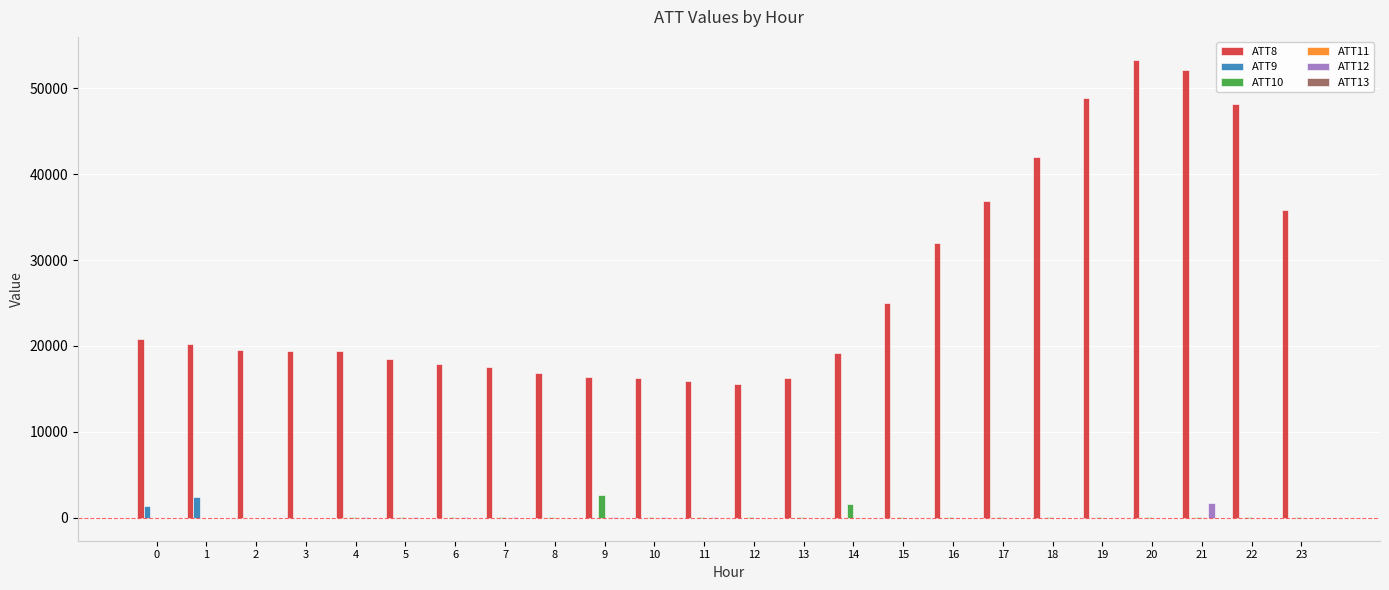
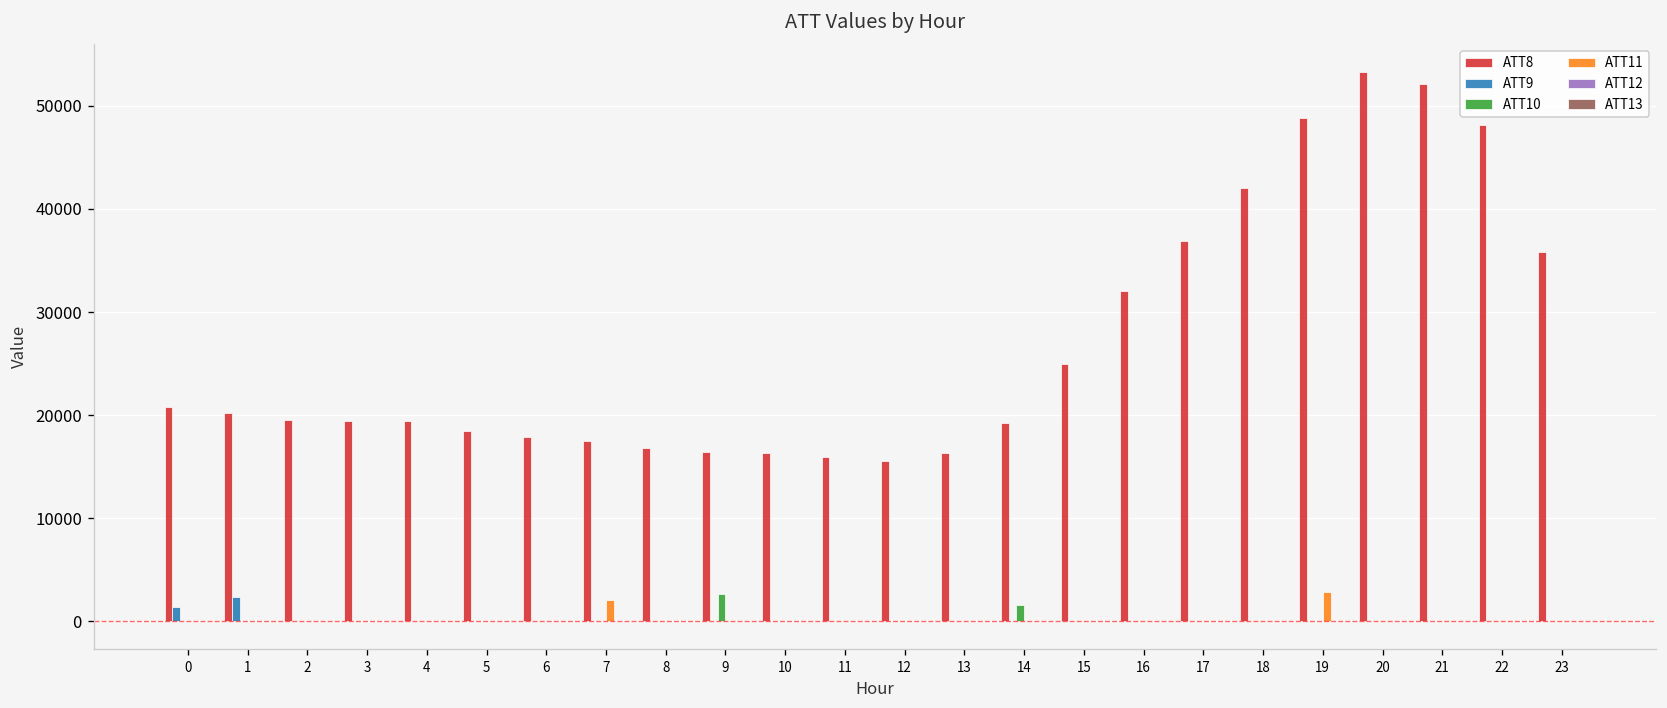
ATT11, 7: 0 -> 2000
ATT11, 19: 0 -> 3000
ATT12, 21: 2000 -> 0
